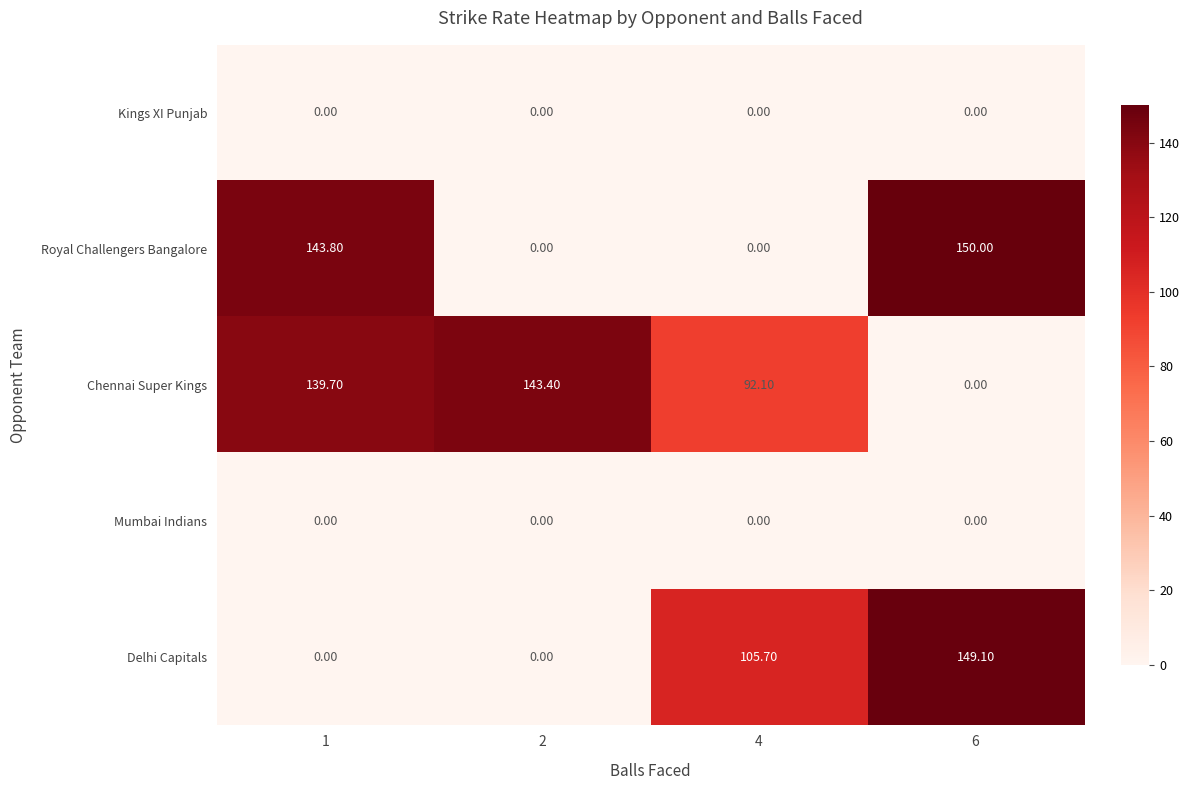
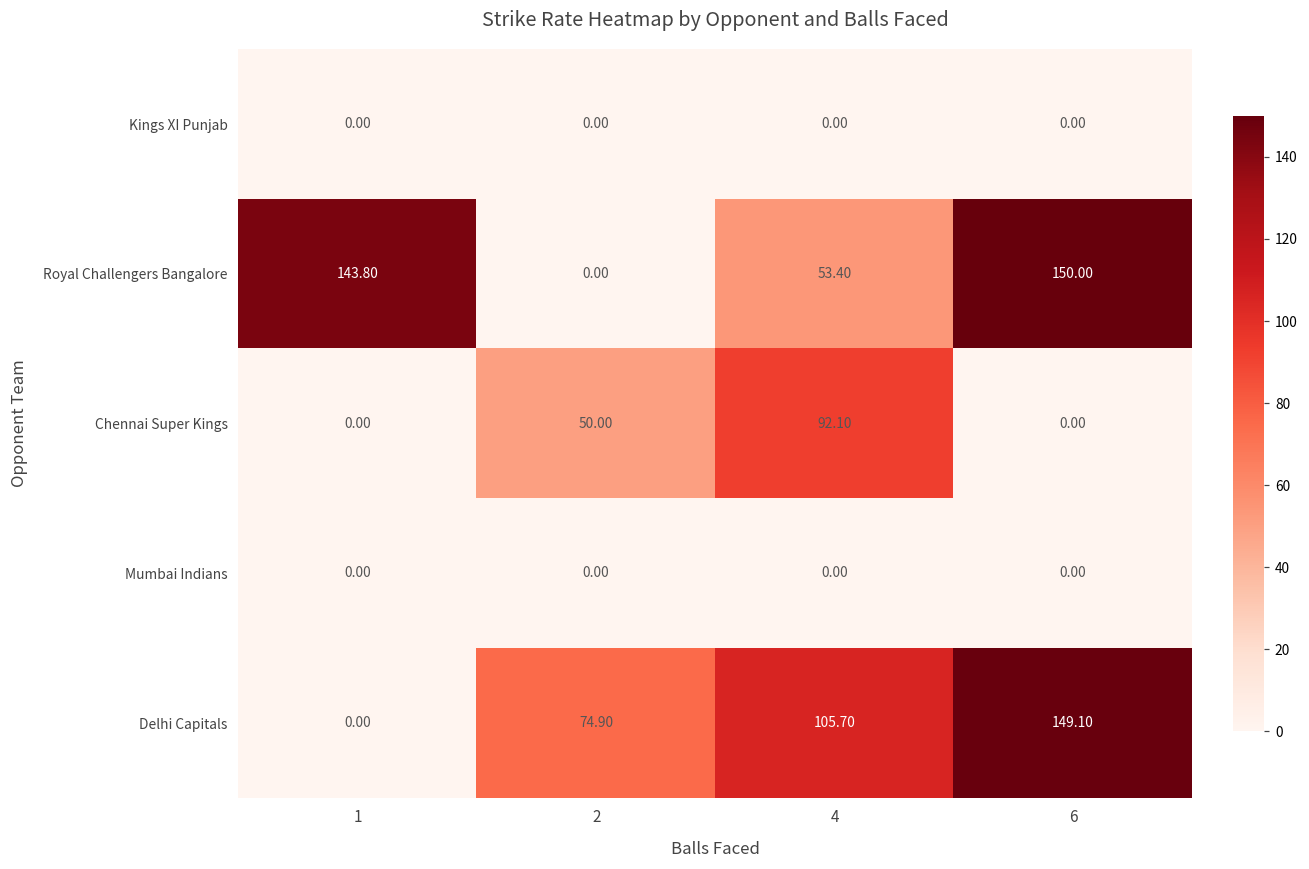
Royal Challengers Bangalore, 4: 0.00 -> 53.40
Chennai Super Kings, 1: 139.70 -> 0.00
Chennai Super Kings, 2: 143.40 -> 50.00
Delhi Capitals, 2: 0.00 -> 74.90
